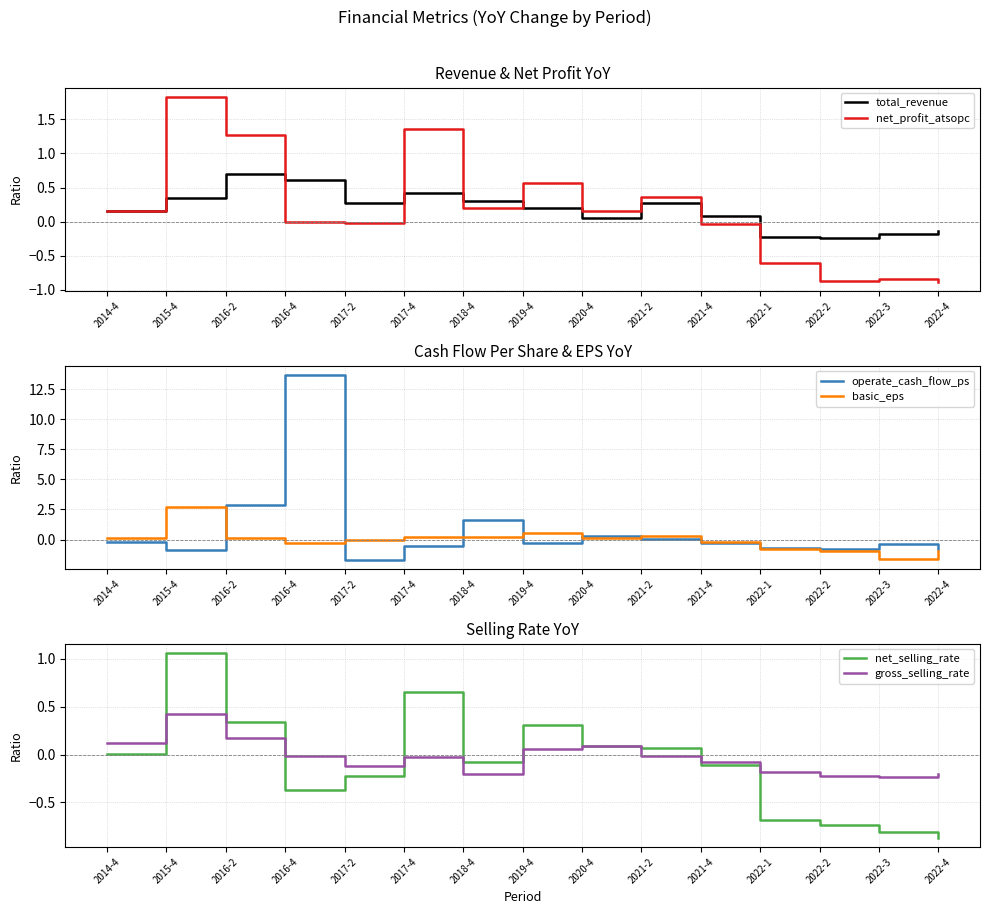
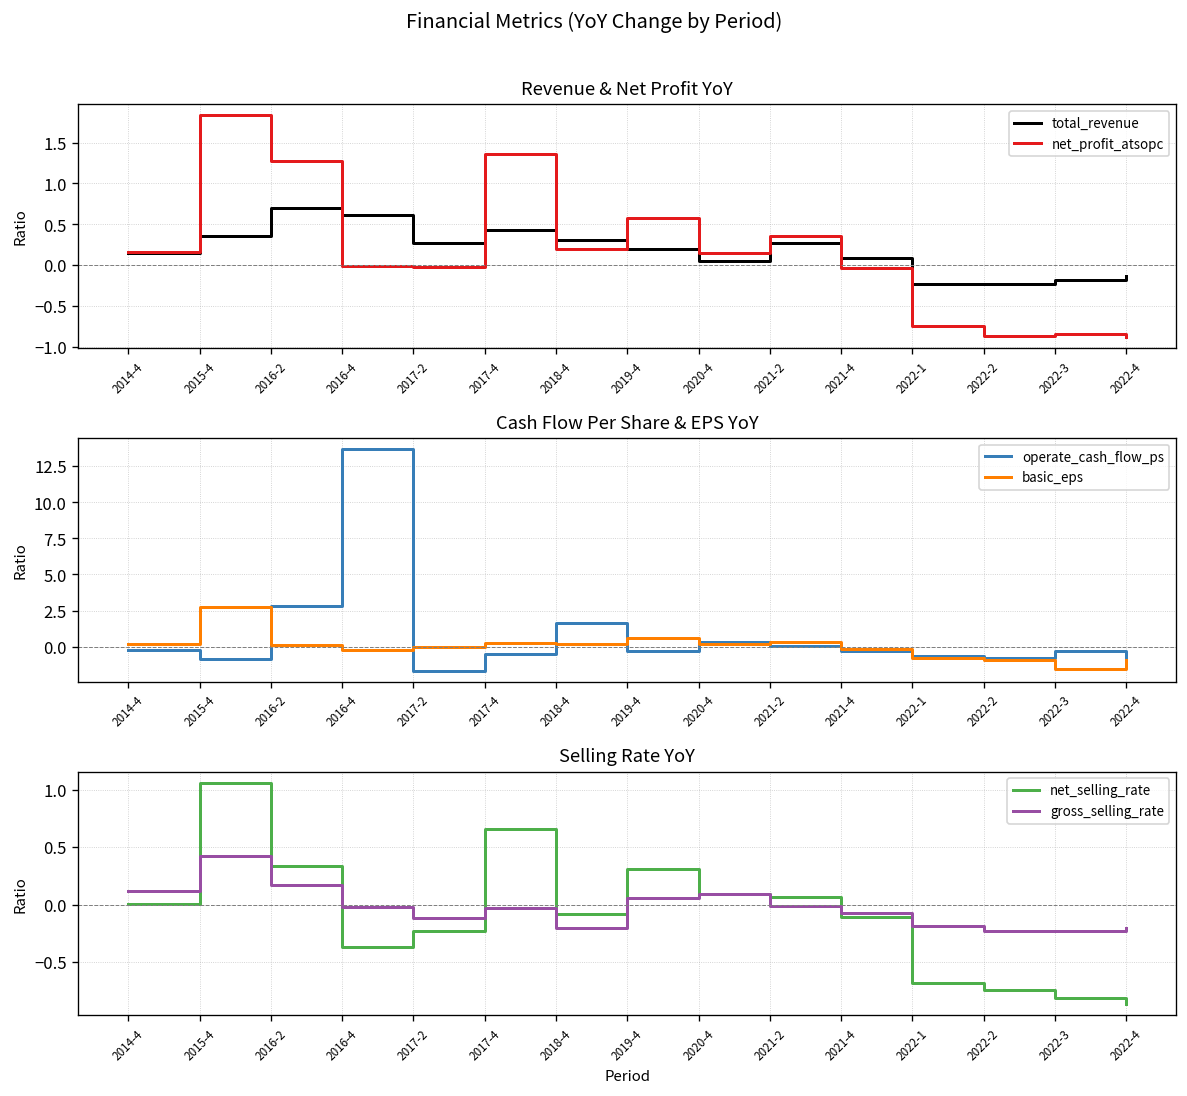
Revenue & Net Profit YoY, net_profit_atsopc, 2022-1: -0.6 -> -0.8
